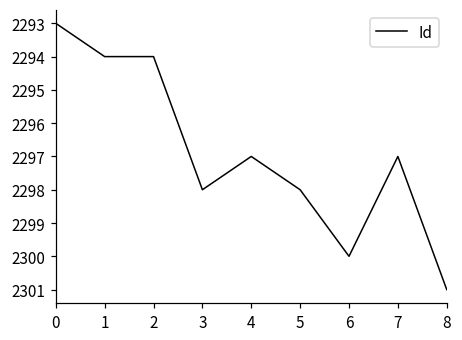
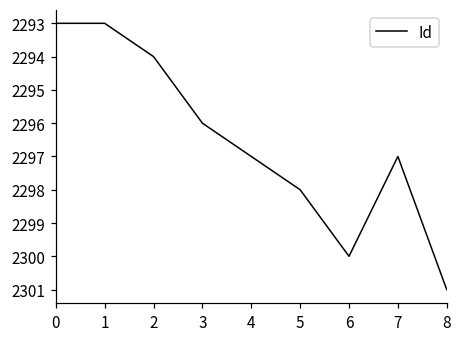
1: 2294 -> 2293
3: 2298 -> 2296
